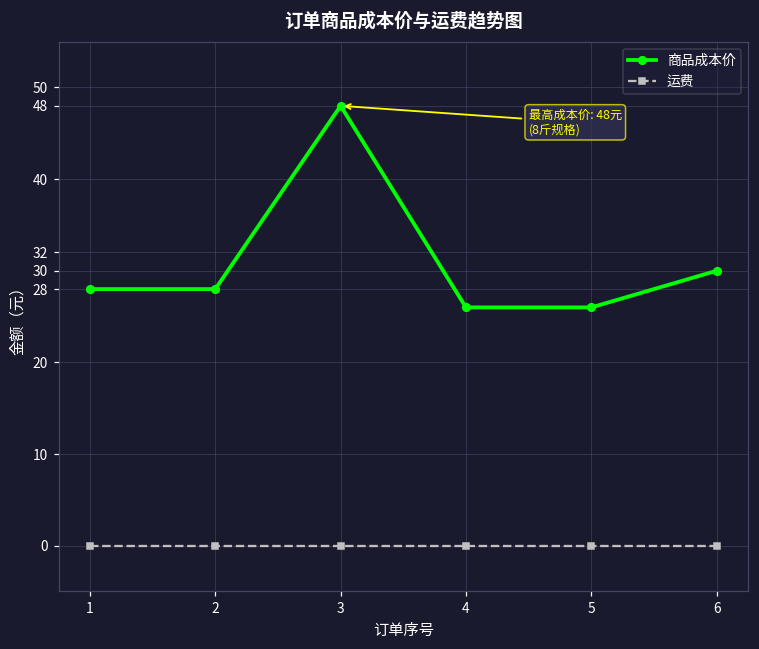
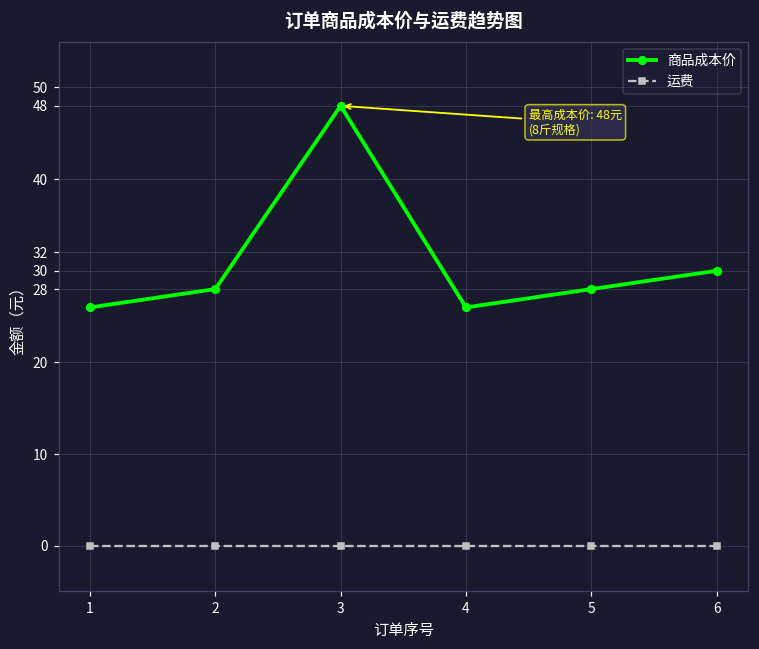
商品成本价, 1: 28 -> 26
商品成本价, 5: 26 -> 28
